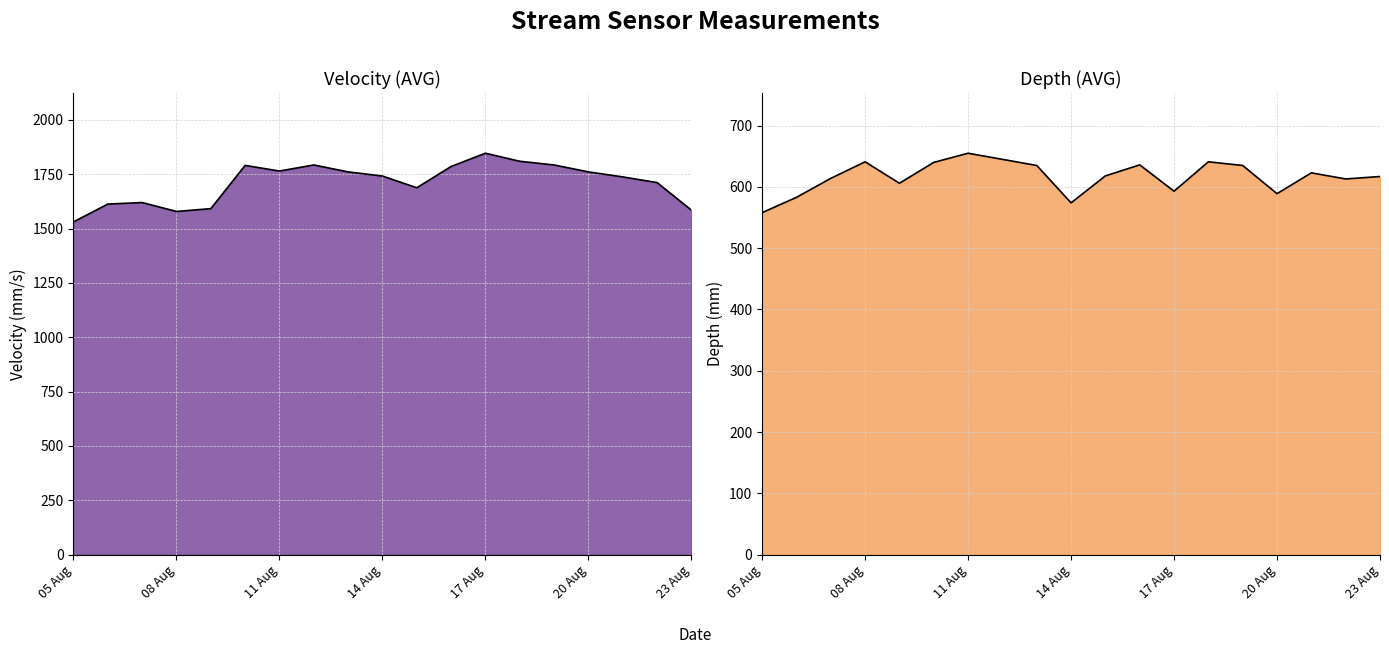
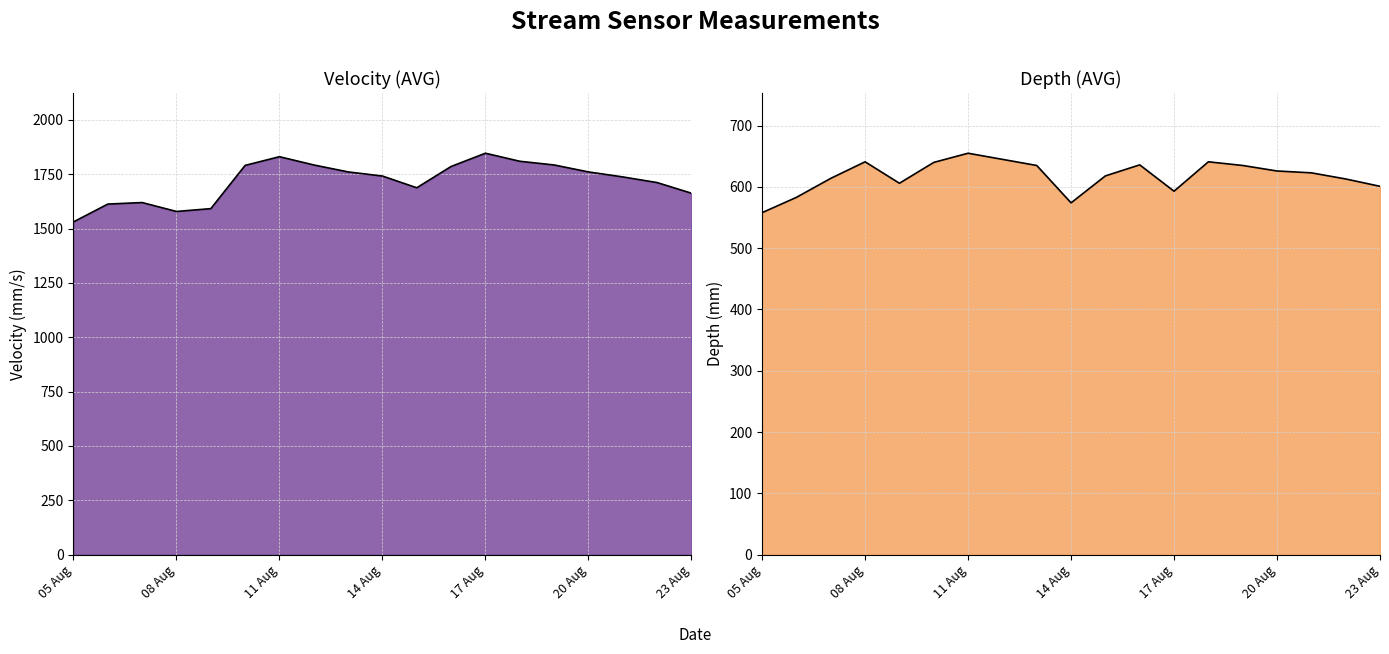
Velocity (AVG), 11 Aug: 1770 -> 1830
Velocity (AVG), 23 Aug: 1590 -> 1660
Depth (AVG), 20 Aug: 590 -> 630
Depth (AVG), 23 Aug: 620 -> 600
